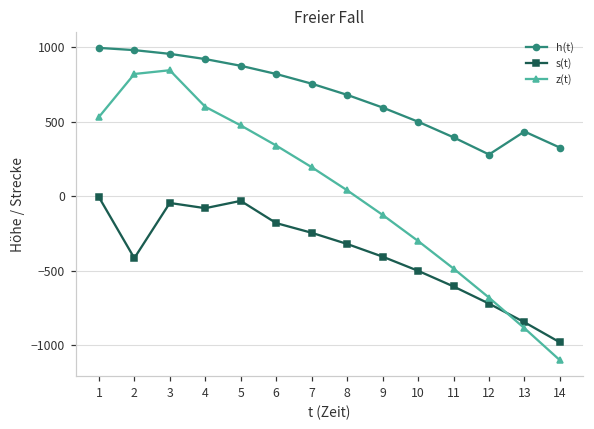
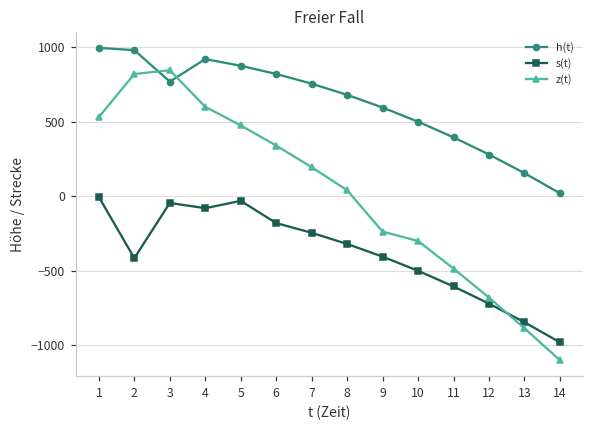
h(t), 3: 960 -> 770
z(t), 9: -130 -> -240
h(t), 13: 430 -> 160
h(t), 14: 330 -> 20
